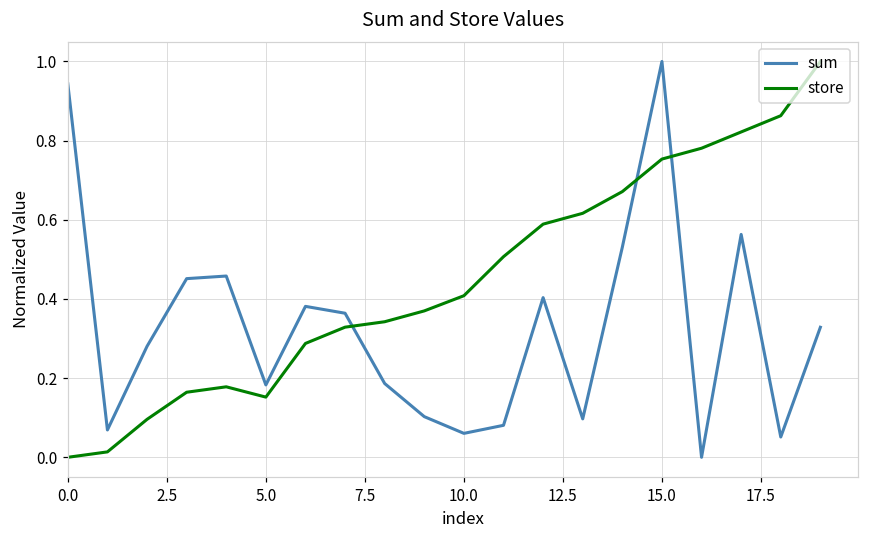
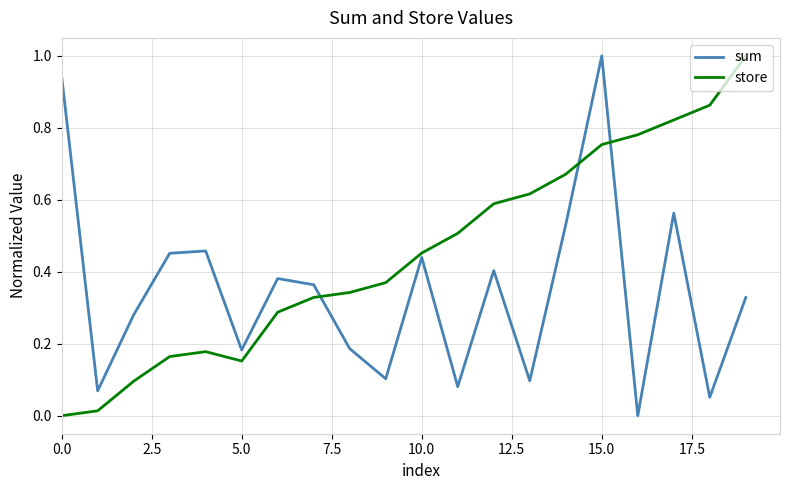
sum, 10.0: 0.06 -> 0.44
store, 10.0: 0.41 -> 0.45
